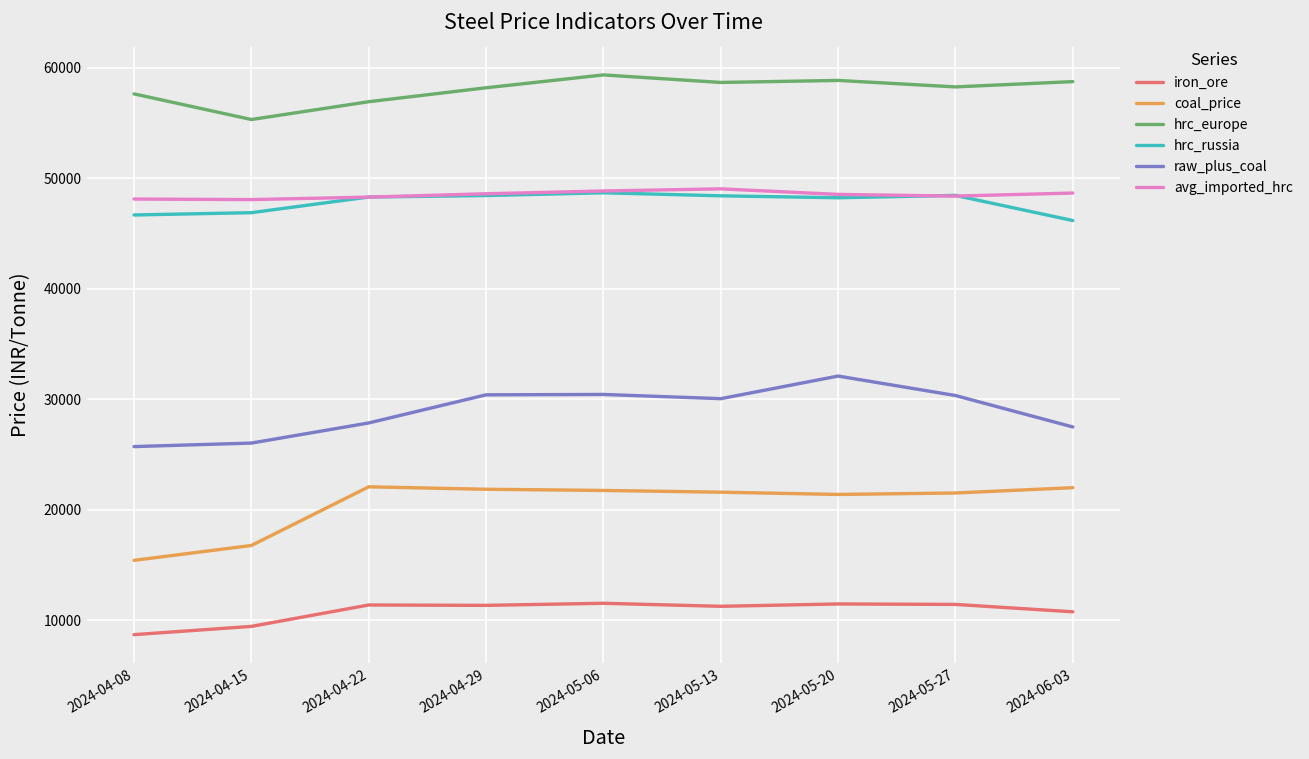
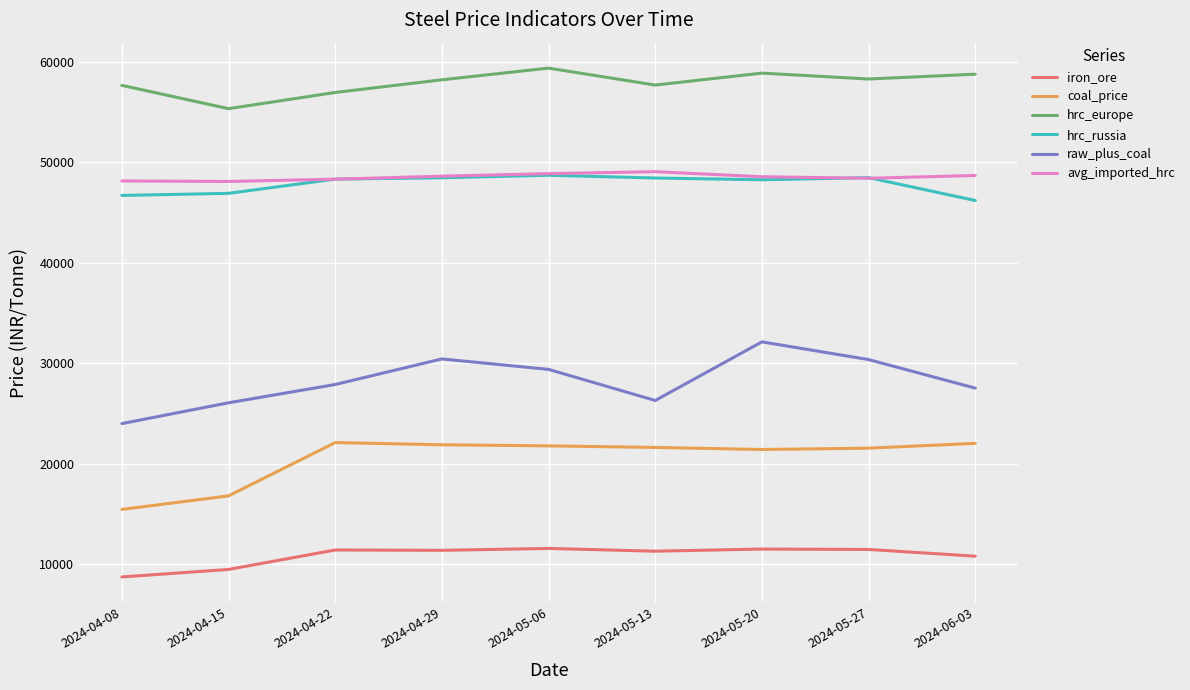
raw_plus_coal, 2024-04-08: 25700 -> 24000
raw_plus_coal, 2024-05-06: 30400 -> 29400
hrc_europe, 2024-05-13: 58700 -> 57700
raw_plus_coal, 2024-05-13: 30100 -> 26300
